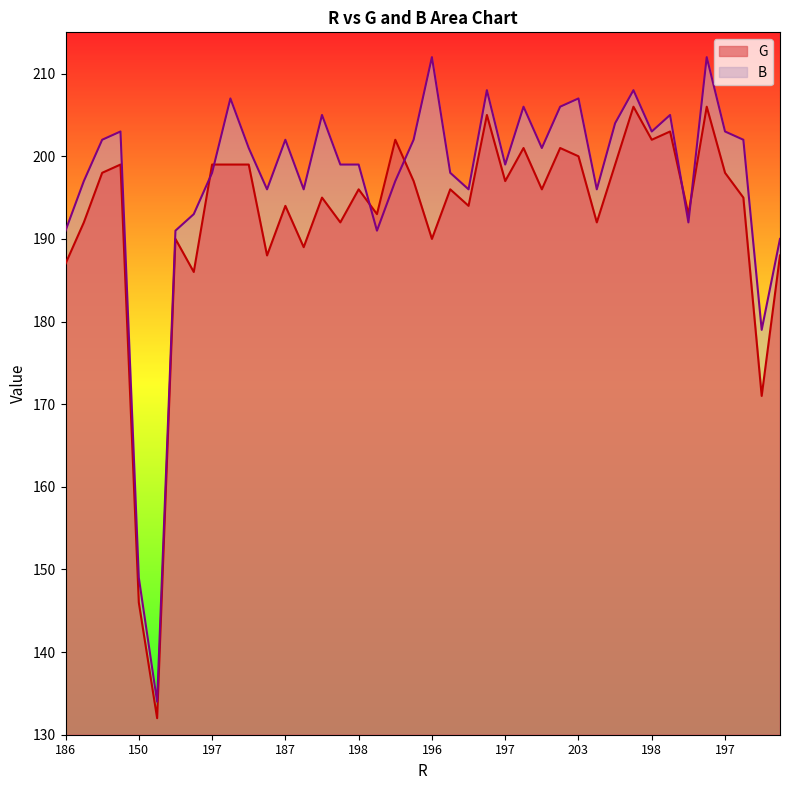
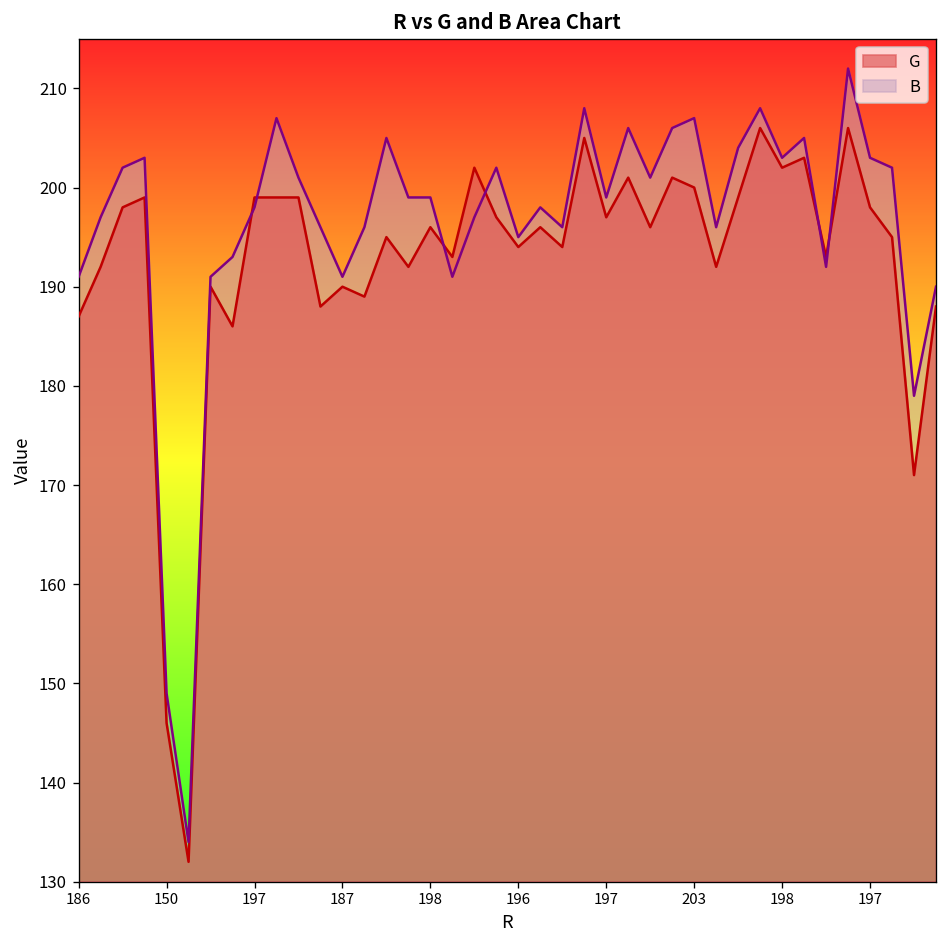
G, 187: 194 -> 190
B, 187: 202 -> 191
G, 196: 190 -> 194
B, 196: 212 -> 195
